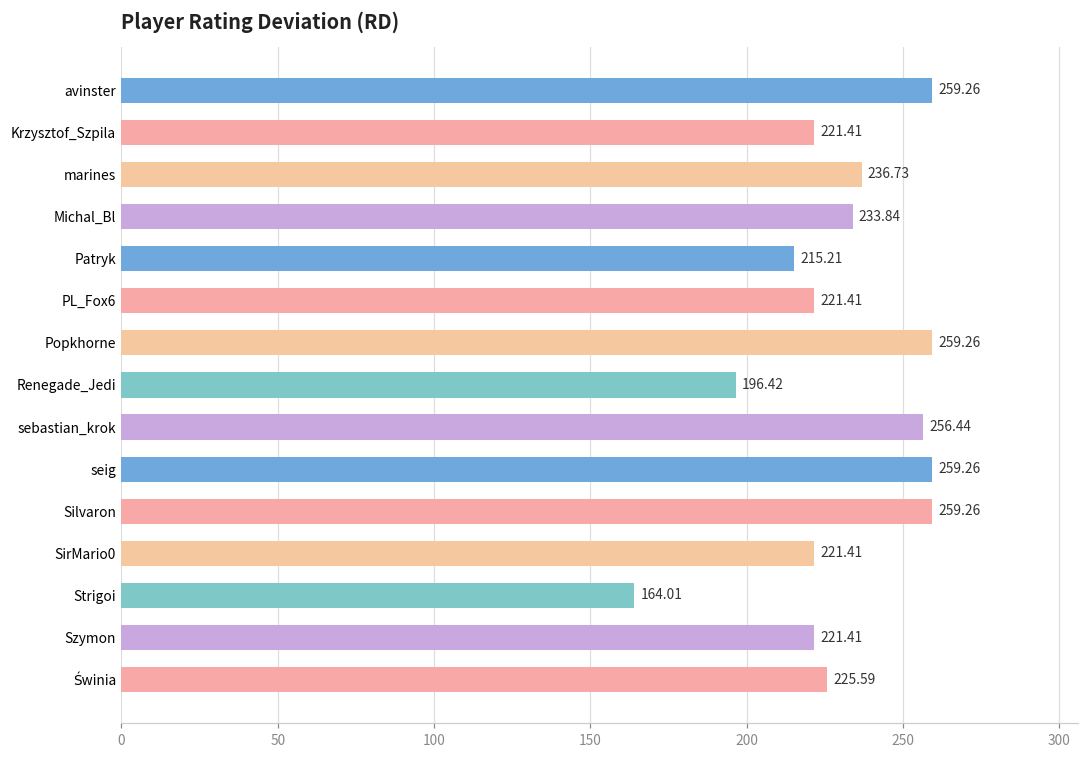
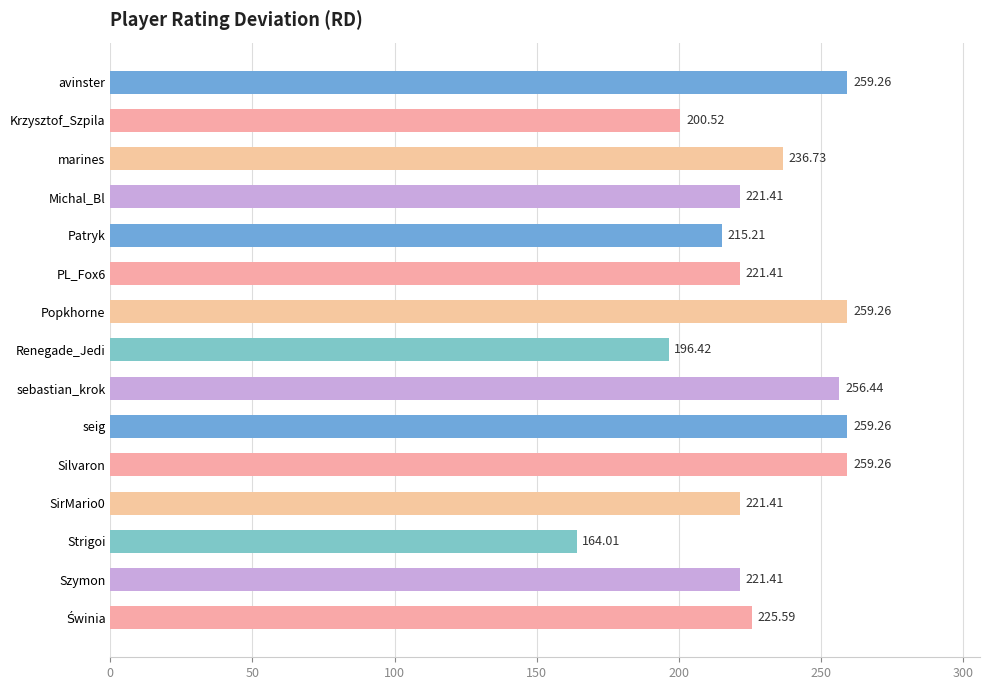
Krzysztof_Szpila: 221.41 -> 200.52
Michal_Bl: 233.84 -> 221.41
